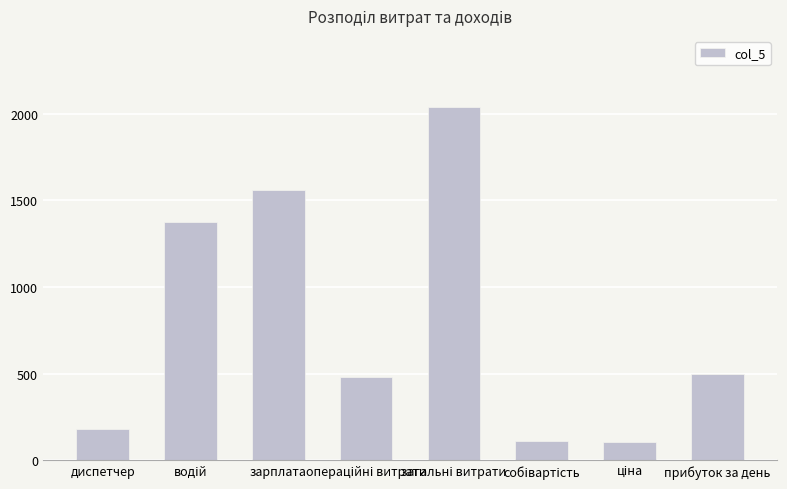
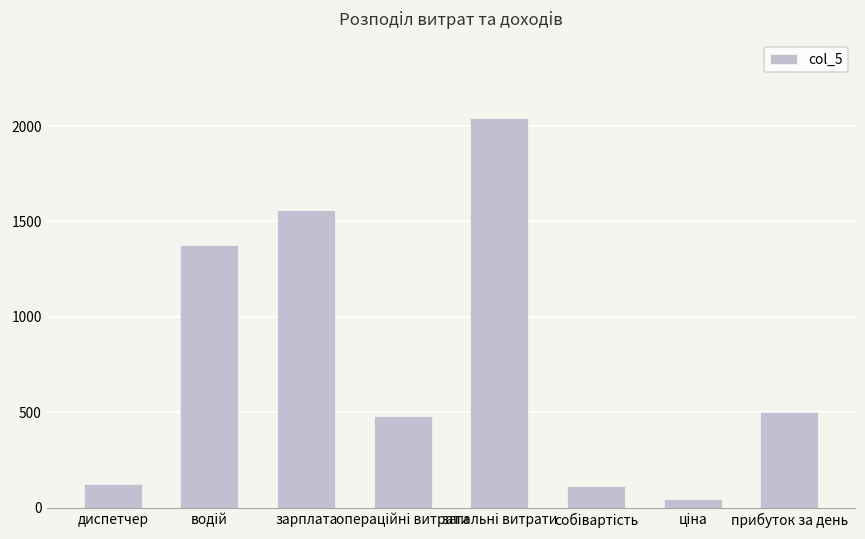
диспетчер: 180 -> 120
ціна: 100 -> 40
